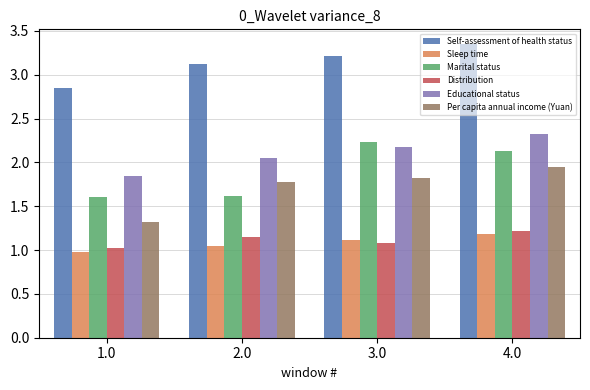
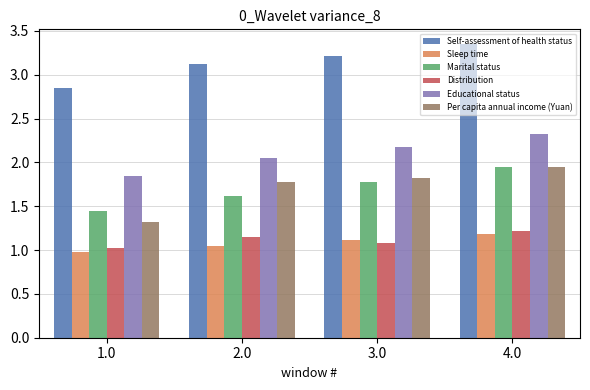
Marital status, 1.0: 1.6 -> 1.5
Marital status, 3.0: 2.2 -> 1.8
Marital status, 4.0: 2.1 -> 2.0
